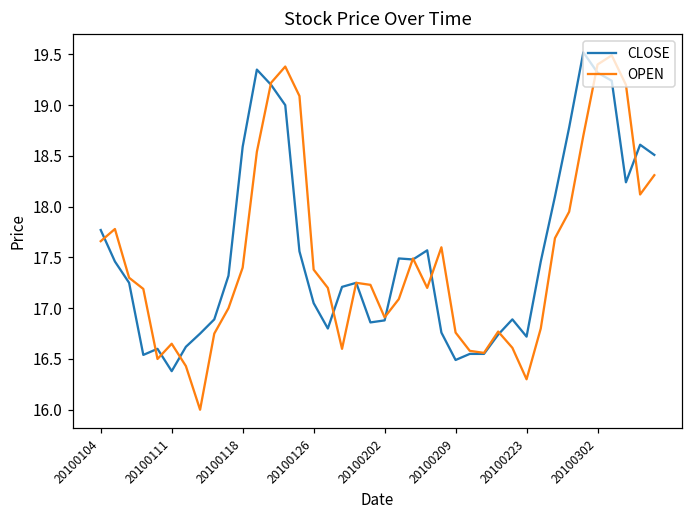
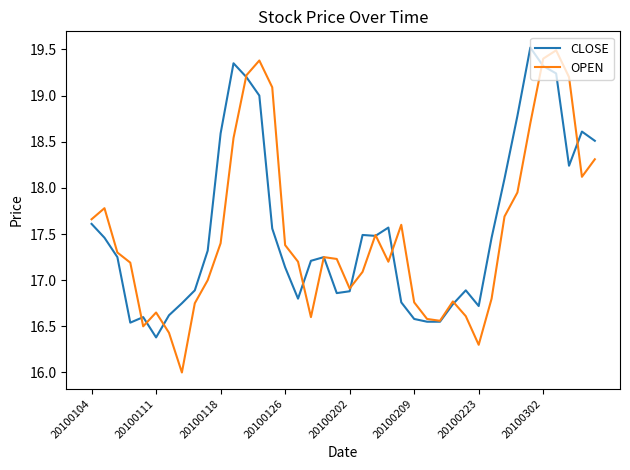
CLOSE, 20100104: 17.8 -> 17.6
CLOSE, 20100126: 17.05 -> 17.14
CLOSE, 20100209: 16.5 -> 16.6
